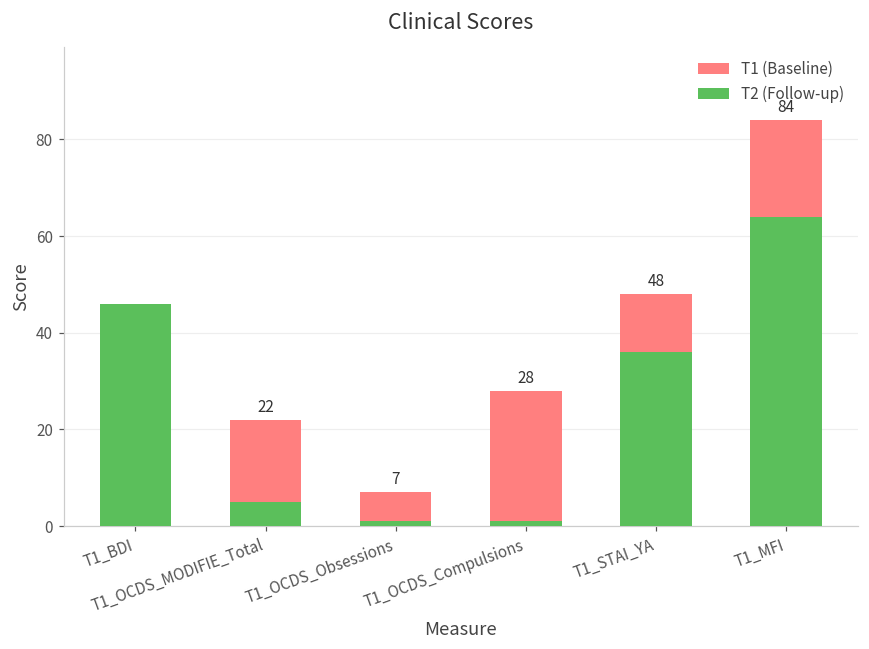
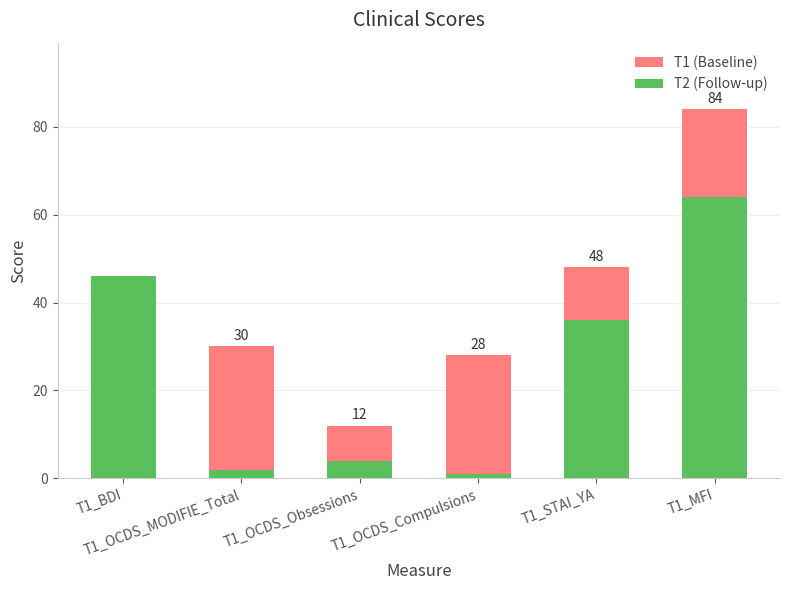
T1 (Baseline), T1_OCDS_MODIFIE_Total: 22 -> 30
T2 (Follow-up), T1_OCDS_MODIFIE_Total: 5 -> 2
T1 (Baseline), T1_OCDS_Obsessions: 7 -> 12
T2 (Follow-up), T1_OCDS_Obsessions: 1 -> 4
